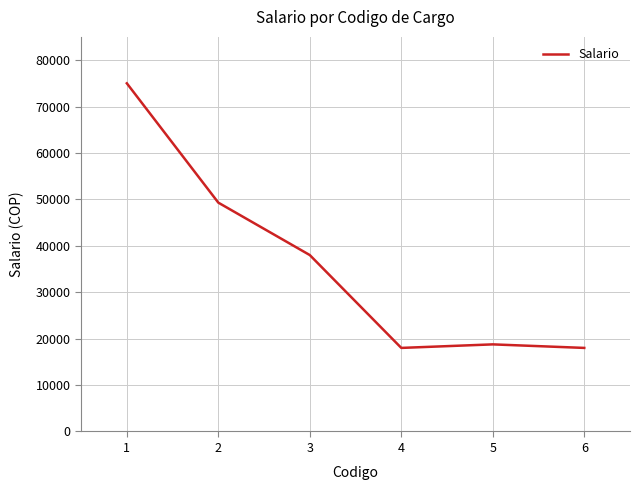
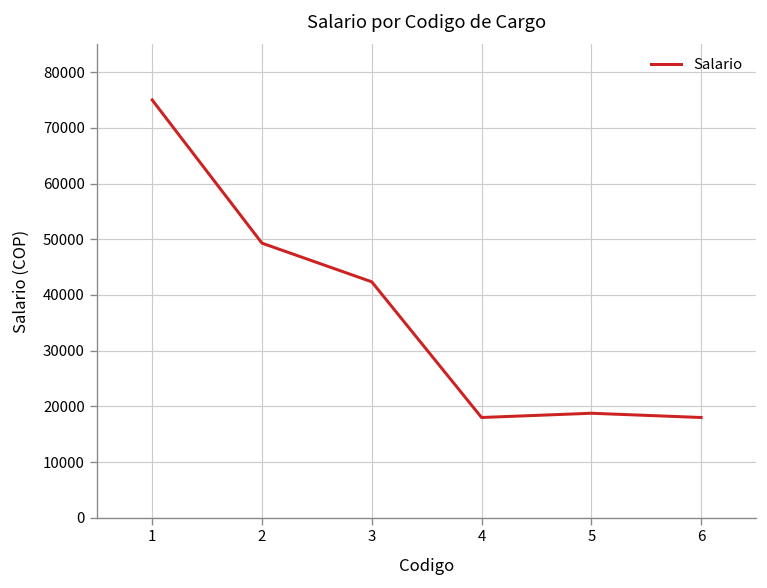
3: 38000 -> 42000
